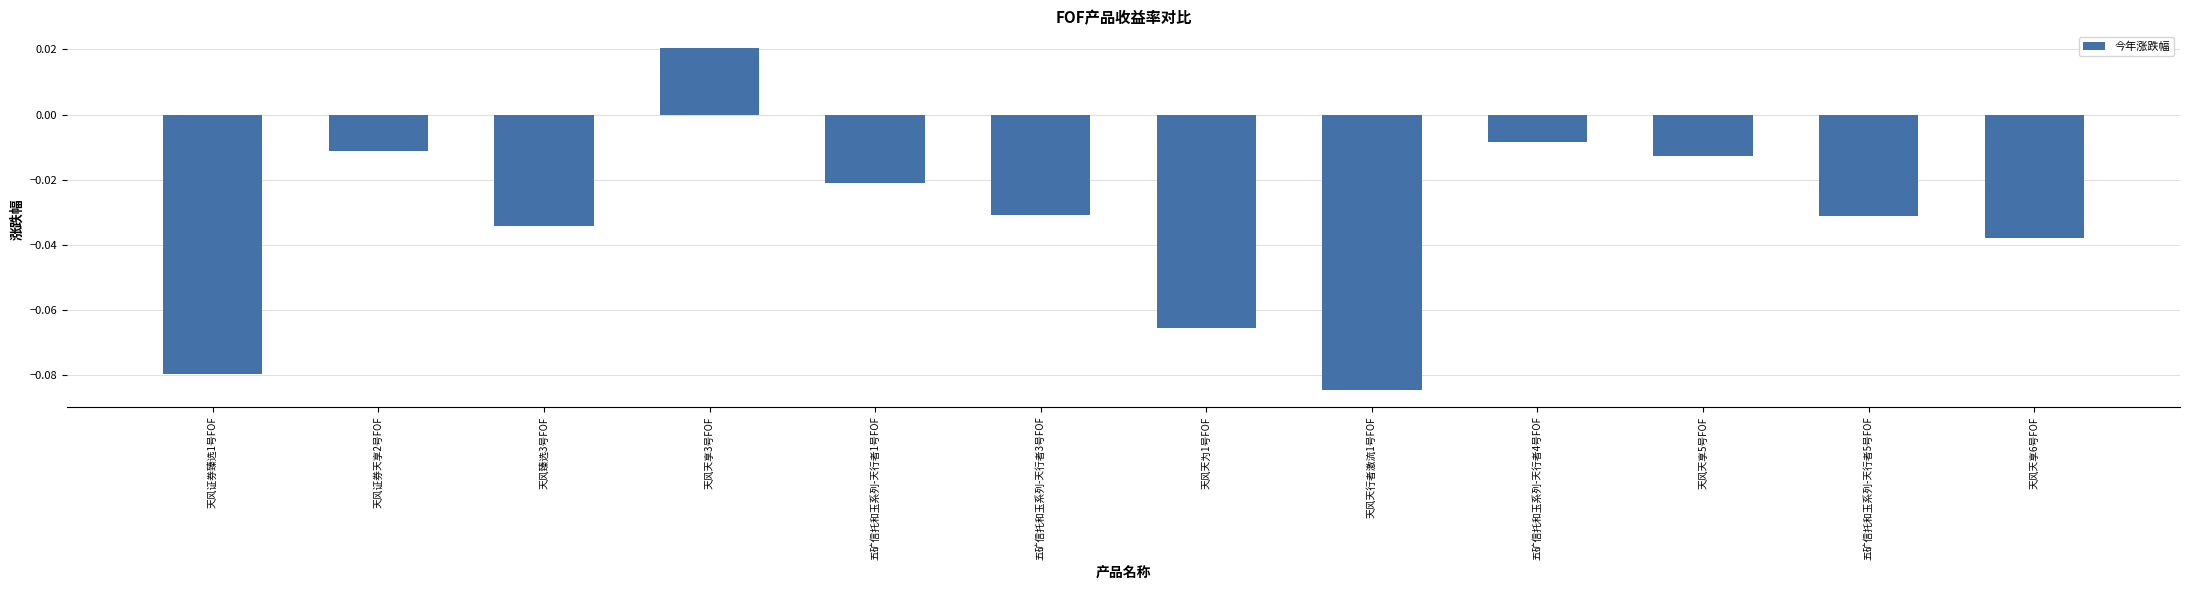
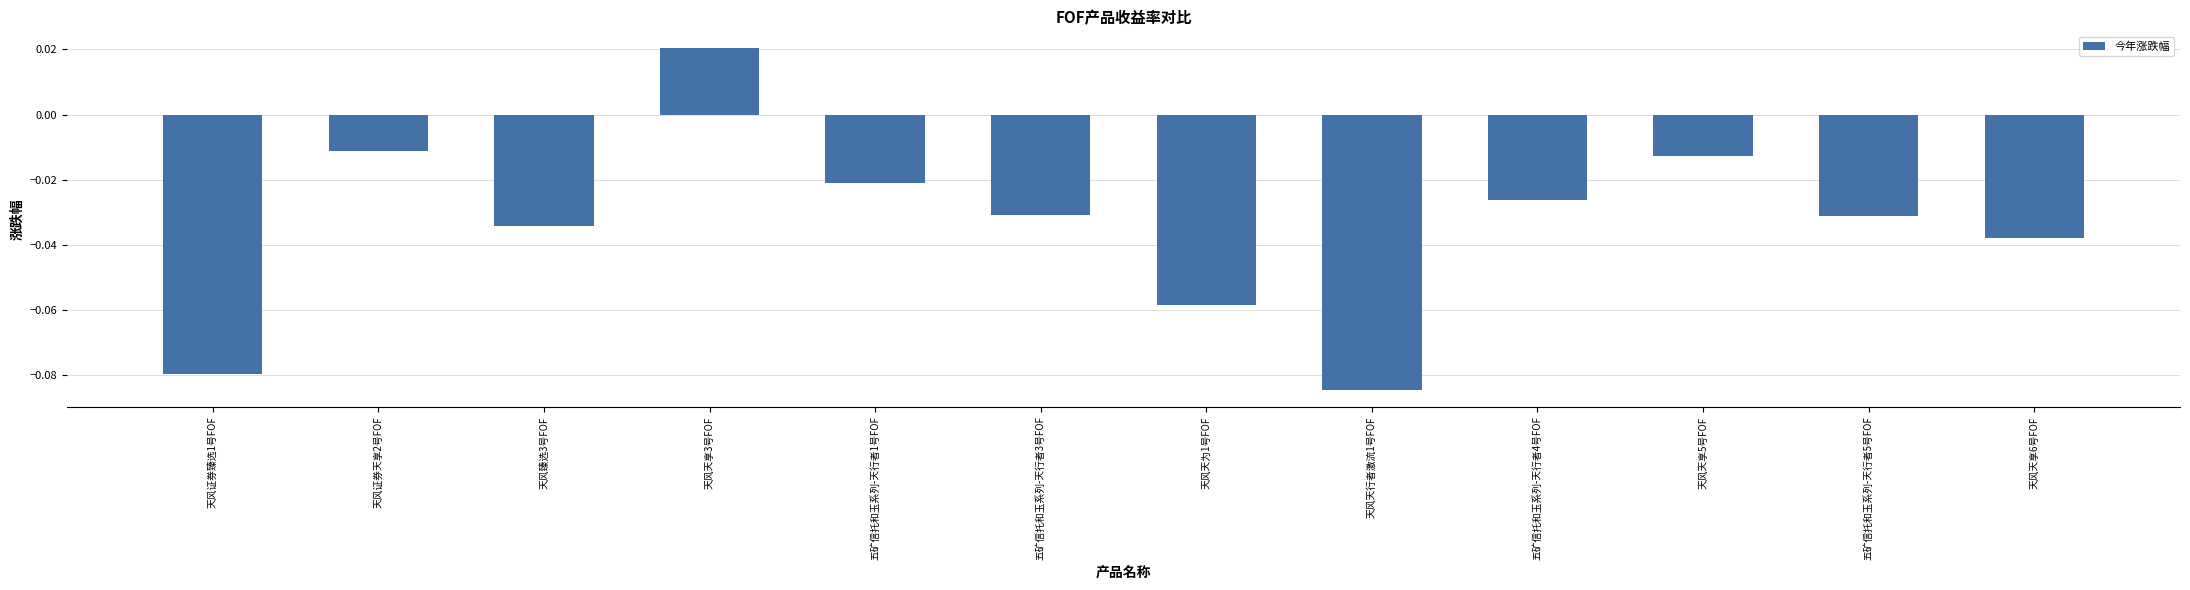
天风天为1号FOF: -0.066 -> -0.059
五矿信托和玉系列-天行者4号FOF: -0.008 -> -0.026
